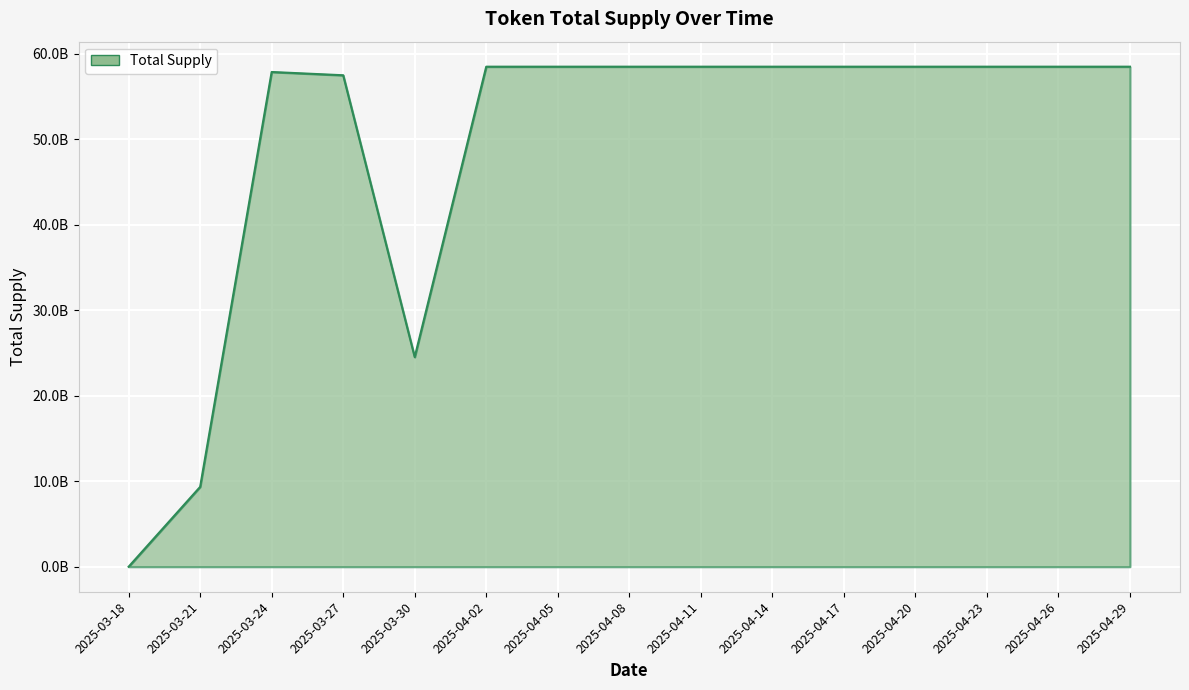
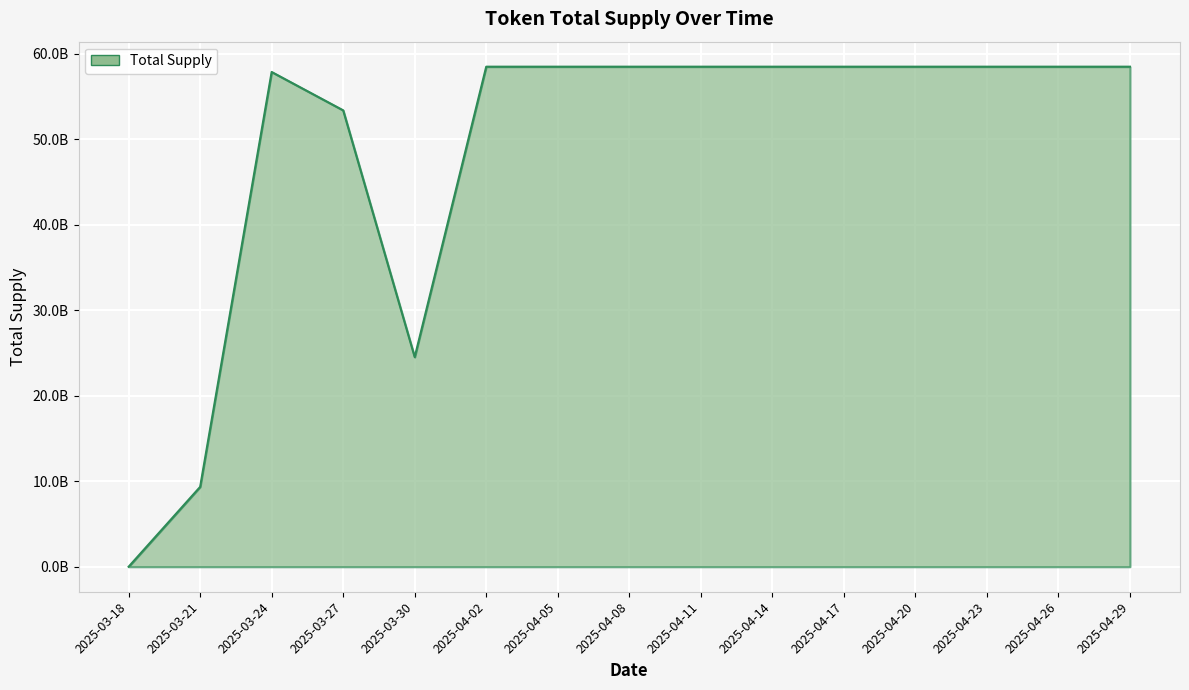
2025-03-27: 58000000000 -> 53000000000
